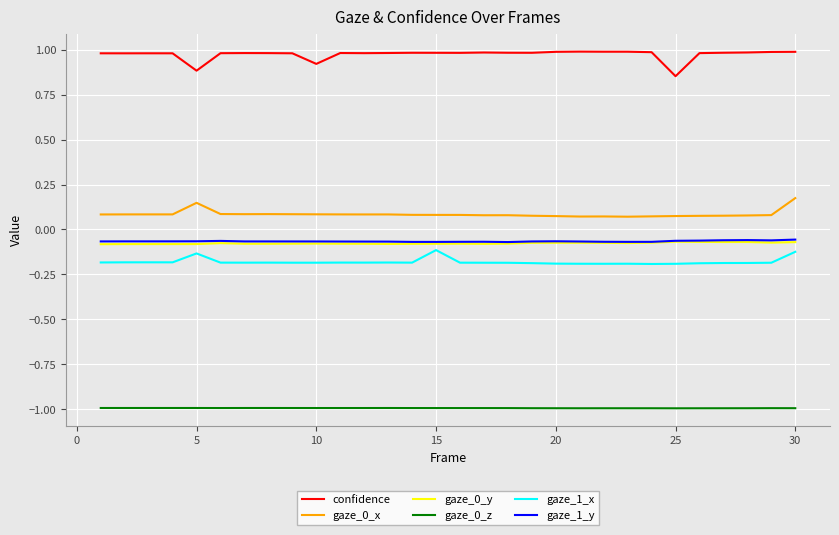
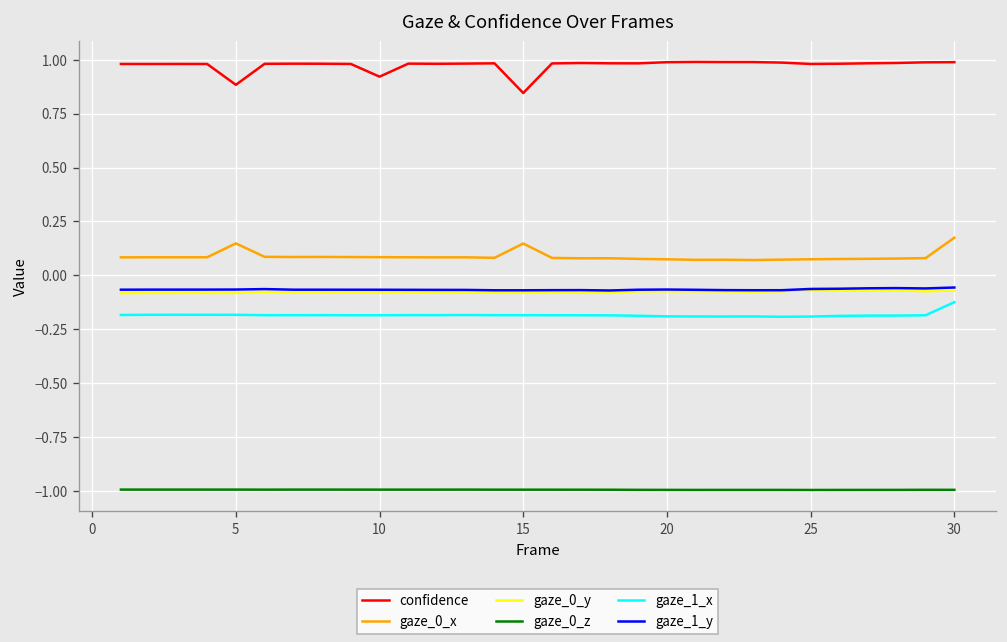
gaze_1_x, 5: -0.13 -> -0.18
confidence, 15: 0.98 -> 0.85
gaze_0_x, 15: 0.08 -> 0.15
gaze_1_x, 15: -0.11 -> -0.18
confidence, 25: 0.85 -> 0.98
